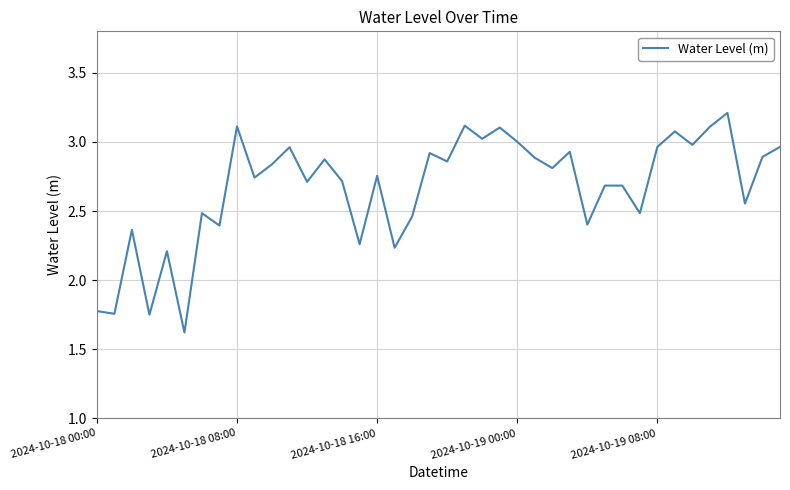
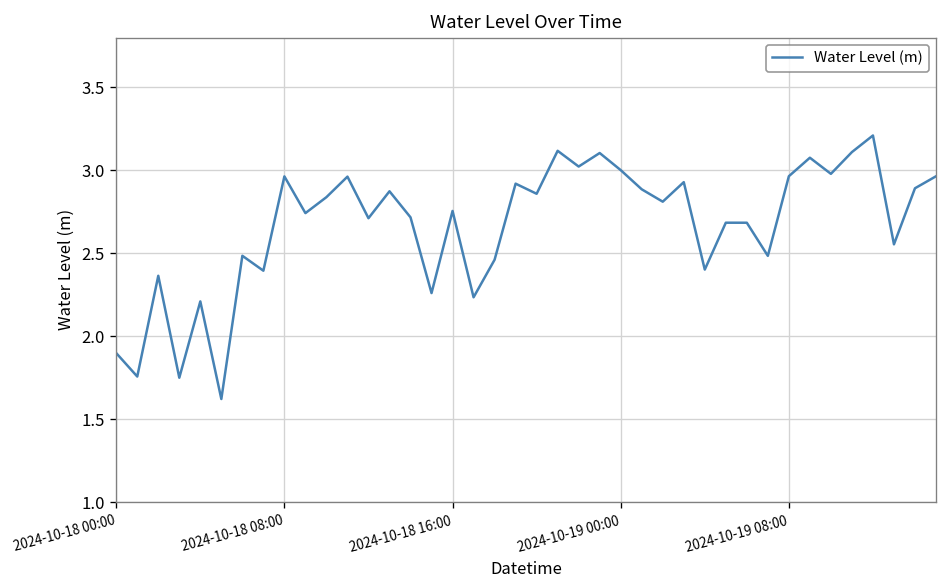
2024-10-18 00:00: 1.78 -> 1.90
2024-10-18 08:00: 3.11 -> 2.96
